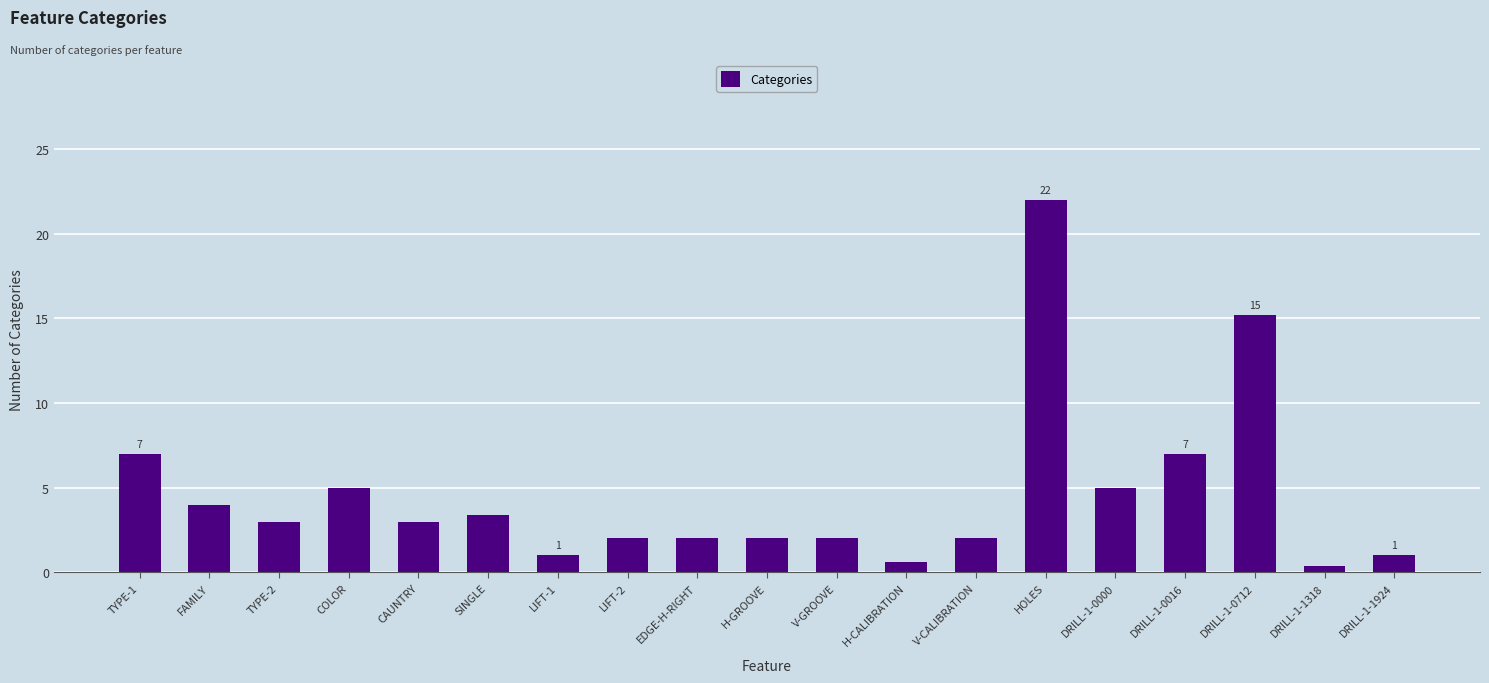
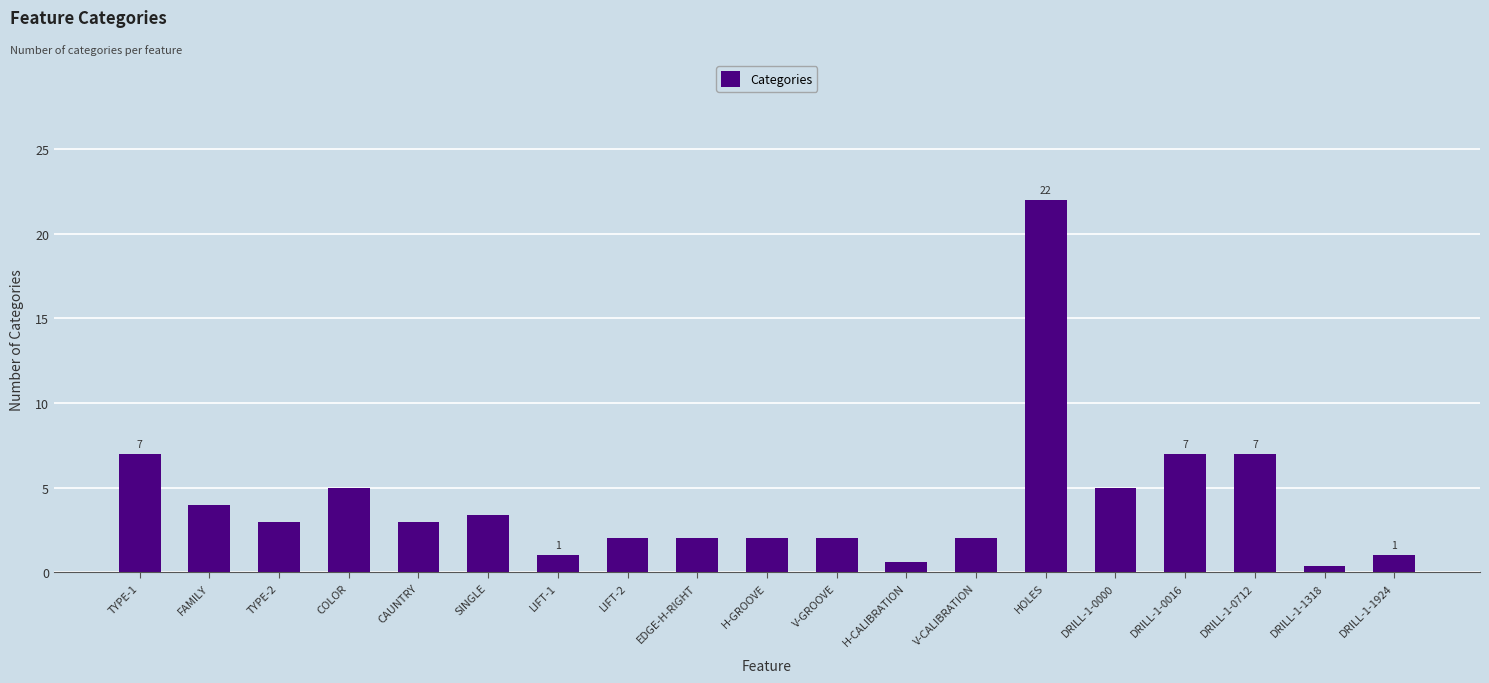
DRILL-1-0712: 15 -> 7
